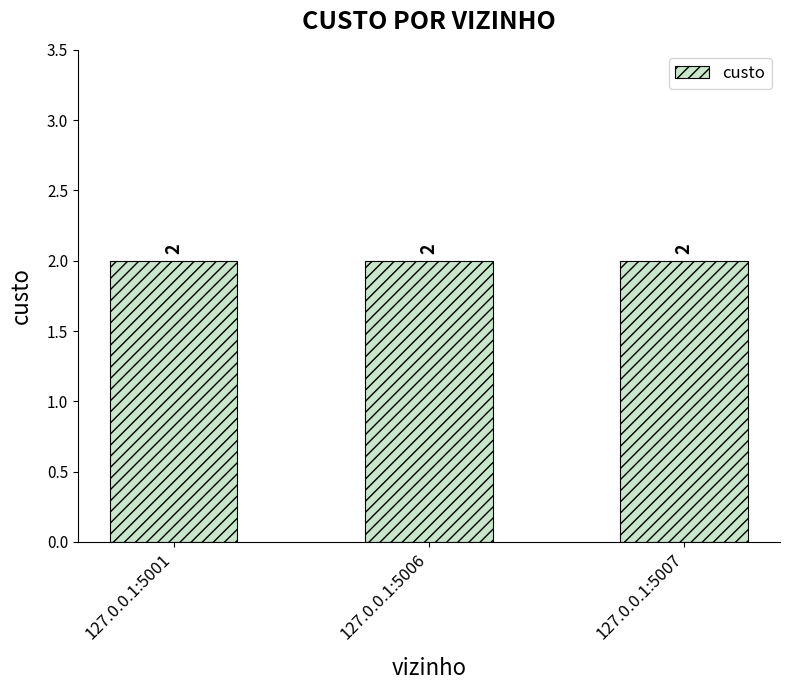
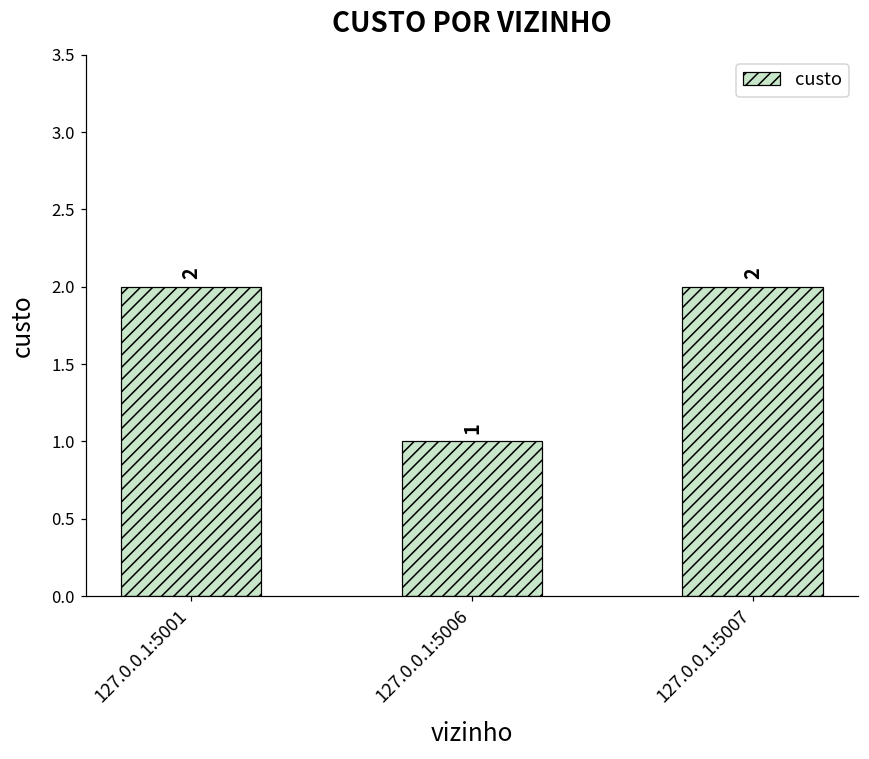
127.0.0.1:5006: 2 -> 1
